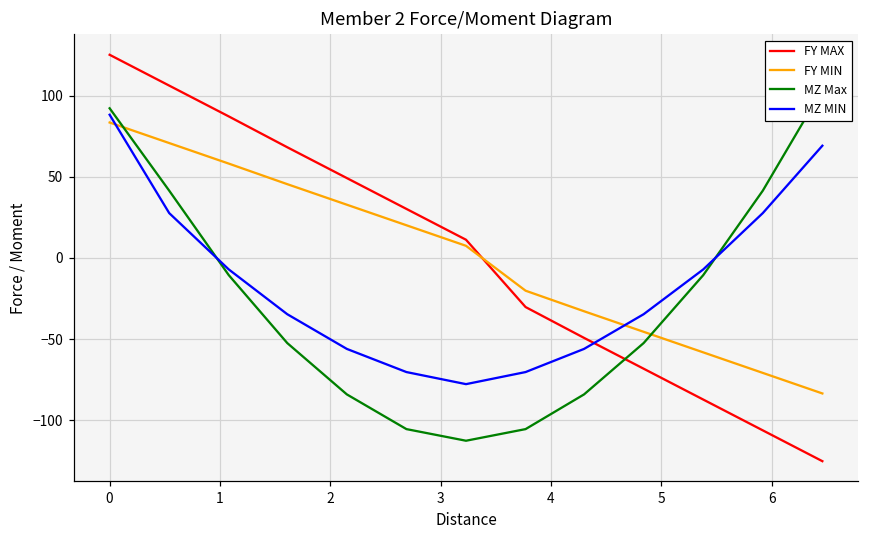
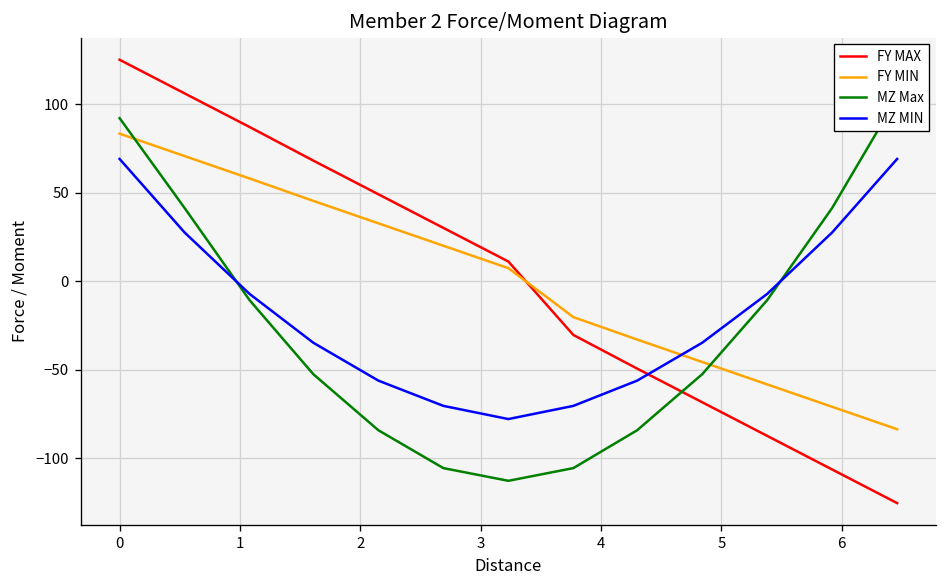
MZ MIN, 0: 88 -> 69
